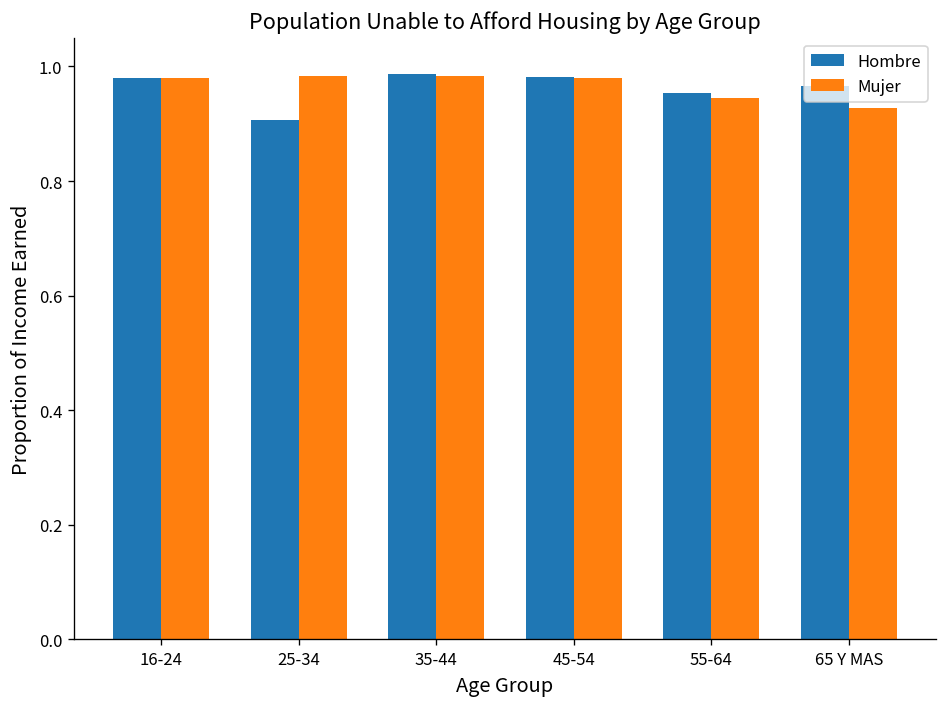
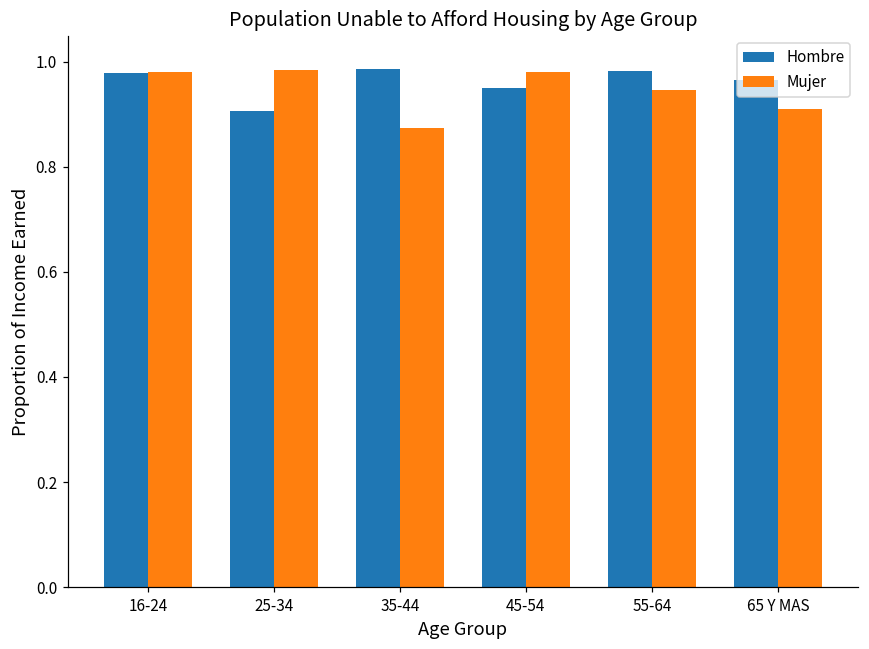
Mujer, 35-44: 0.98 -> 0.87
Hombre, 45-54: 0.98 -> 0.95
Hombre, 55-64: 0.95 -> 0.98
Mujer, 65 Y MAS: 0.93 -> 0.91
